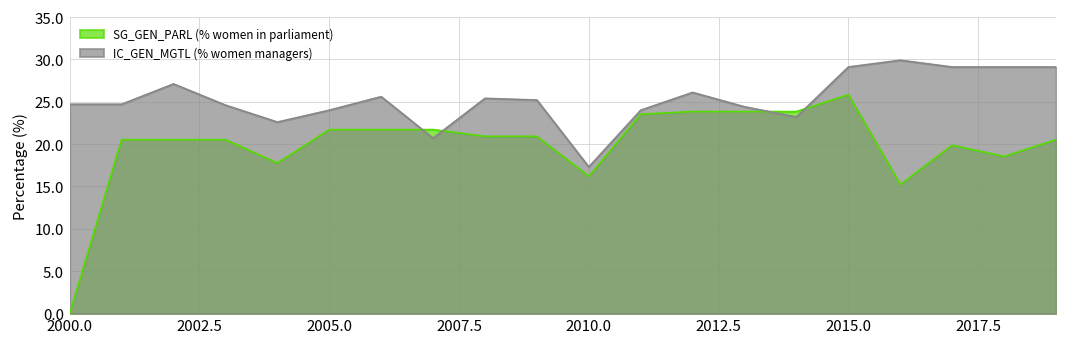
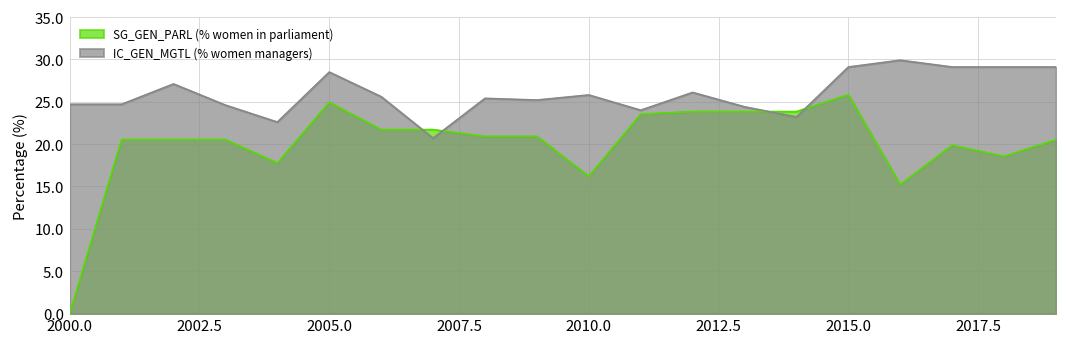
SG_GEN_PARL (% women in parliament), 2005.0: 22 -> 25
IC_GEN_MGTL (% women managers), 2005.0: 24 -> 29
IC_GEN_MGTL (% women managers), 2010.0: 17 -> 26
